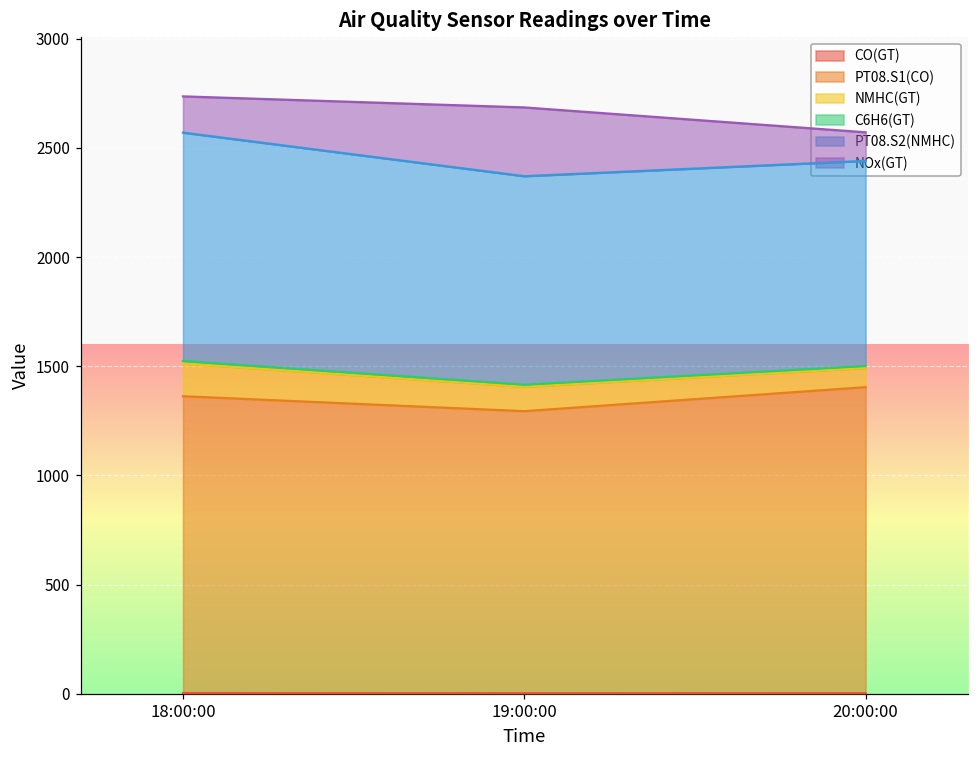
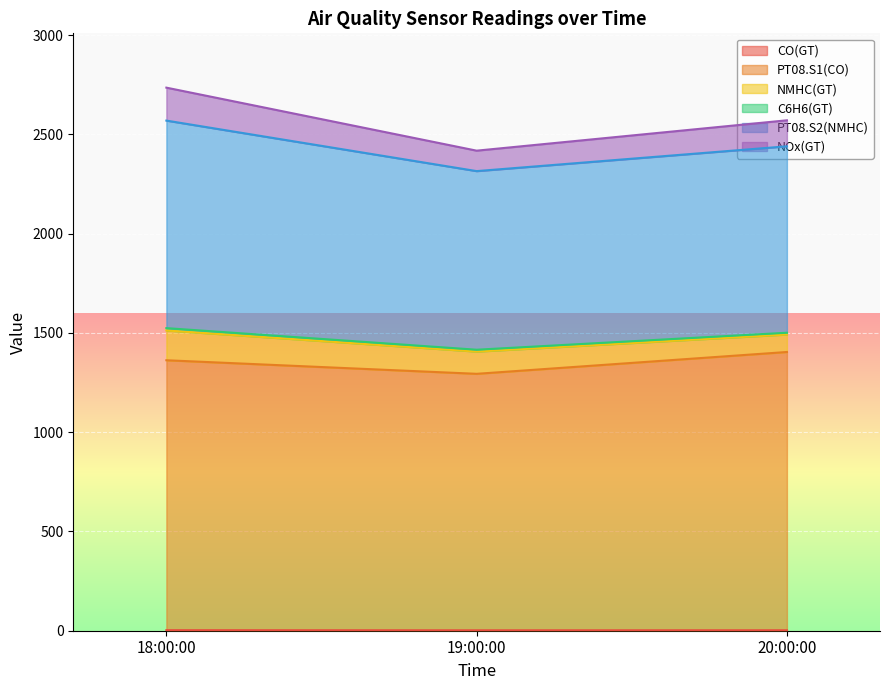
PT08.S2(NMHC), 19:00:00: 950 -> 900
NOx(GT), 19:00:00: 320 -> 100
